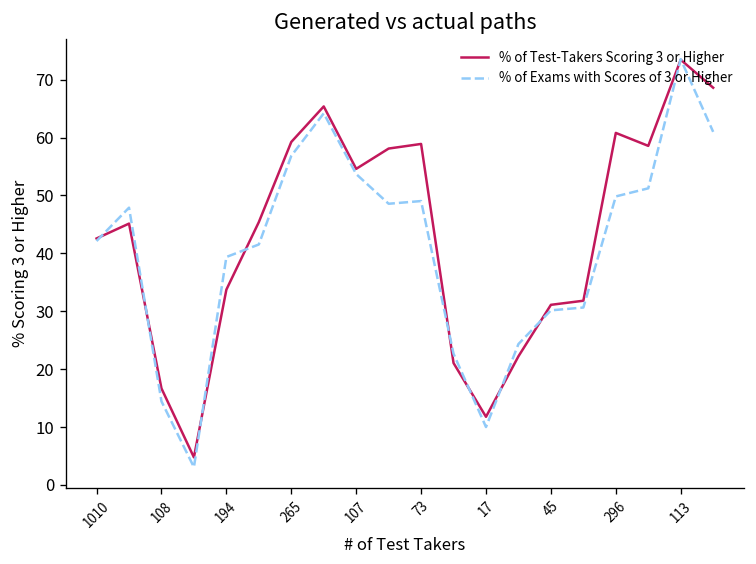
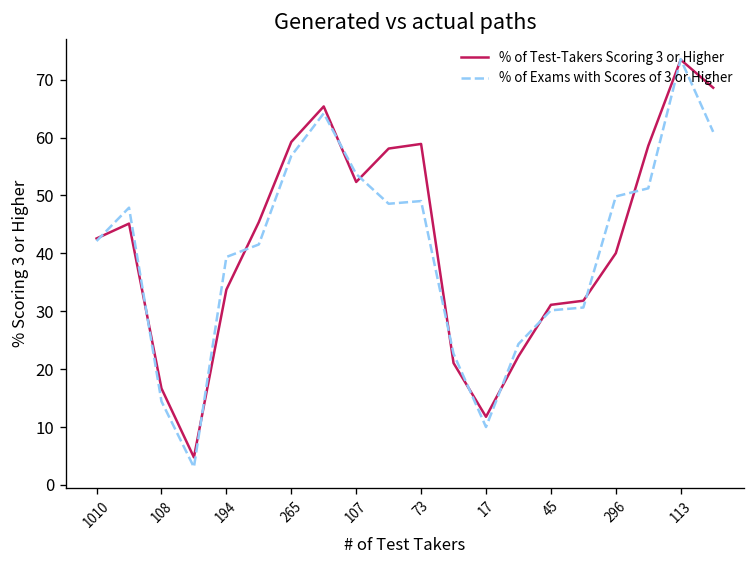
% of Test-Takers Scoring 3 or Higher, 107: 55 -> 52
% of Test-Takers Scoring 3 or Higher, 296: 61 -> 40
